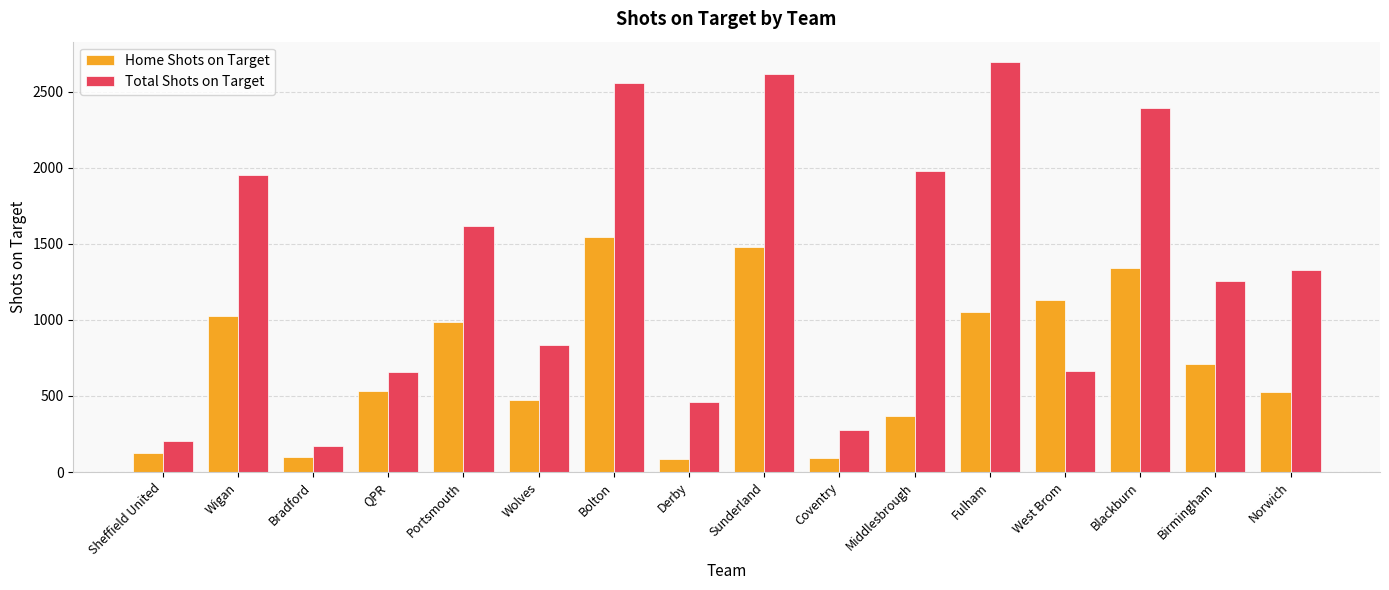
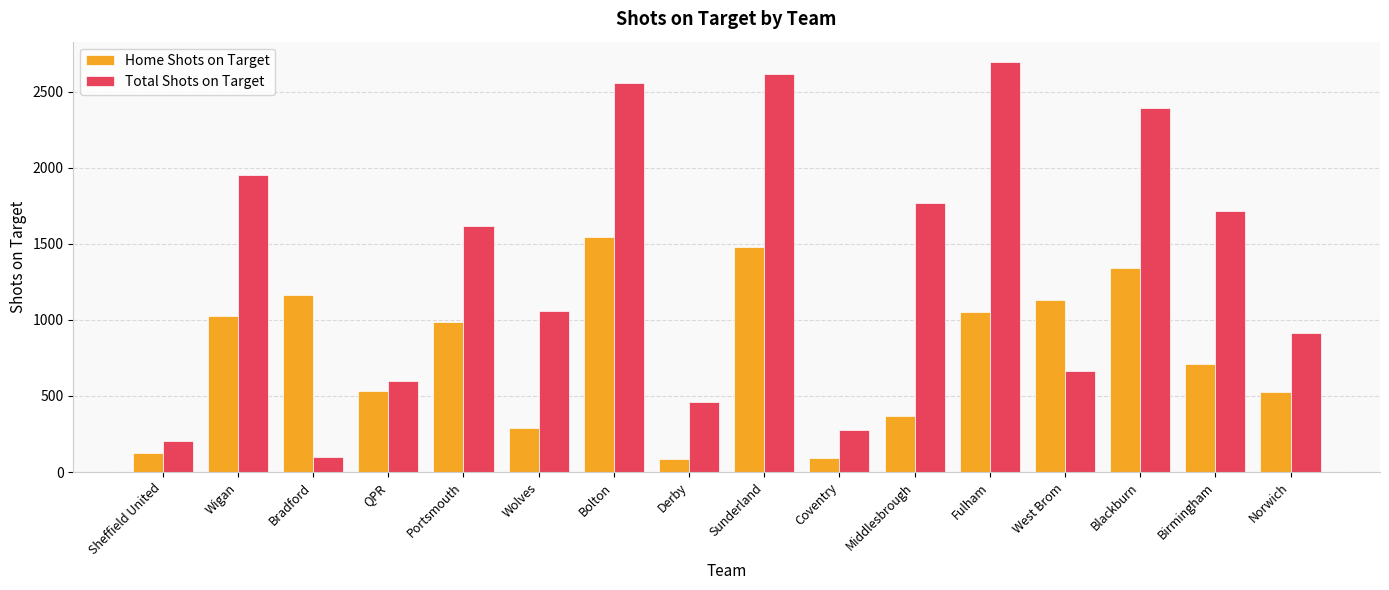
Home Shots on Target, Bradford: 100 -> 1160
Total Shots on Target, Bradford: 170 -> 100
Total Shots on Target, QPR: 660 -> 600
Home Shots on Target, Wolves: 480 -> 290
Total Shots on Target, Wolves: 830 -> 1060
Total Shots on Target, Middlesbrough: 1980 -> 1770
Total Shots on Target, Birmingham: 1260 -> 1720
Total Shots on Target, Norwich: 1330 -> 910
